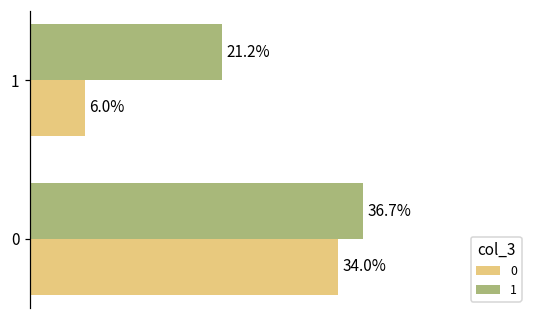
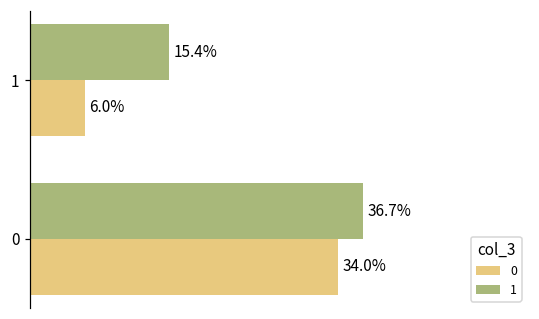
1, 1: 21.2% -> 15.4%
